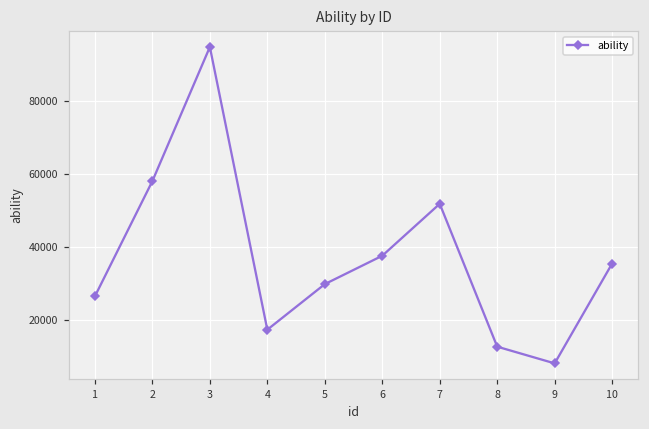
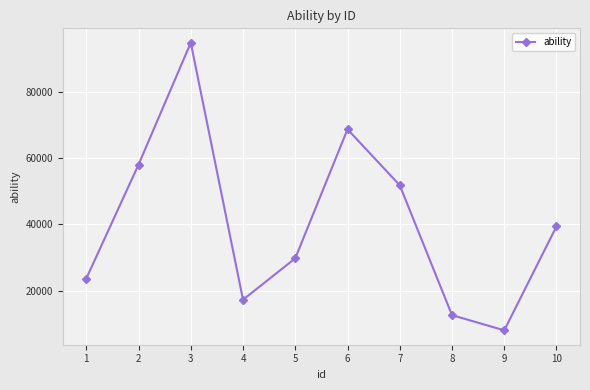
1: 26000 -> 24000
6: 38000 -> 69000
10: 35000 -> 39000
